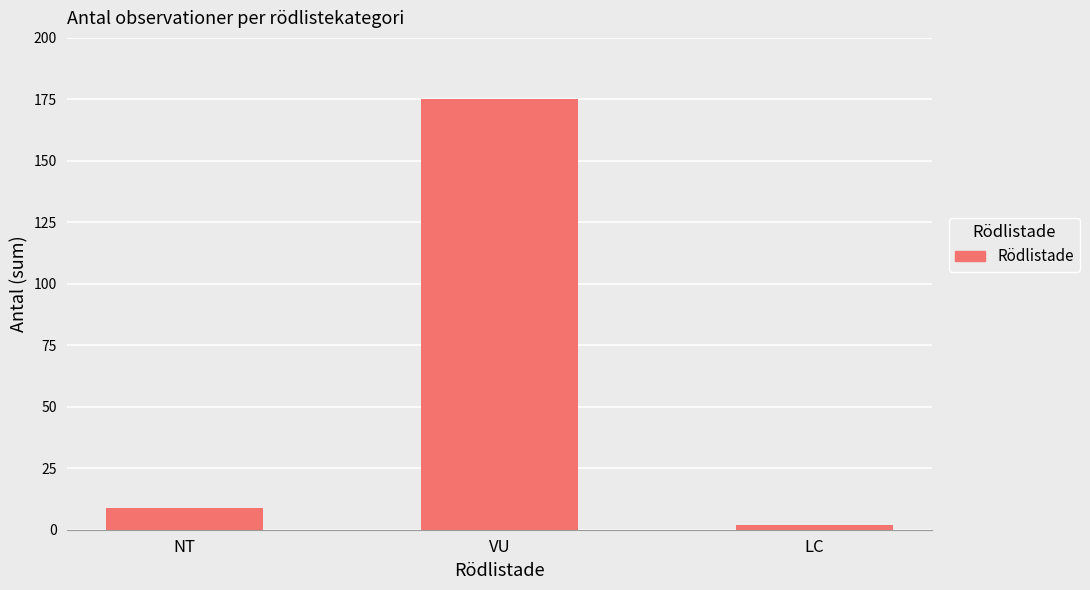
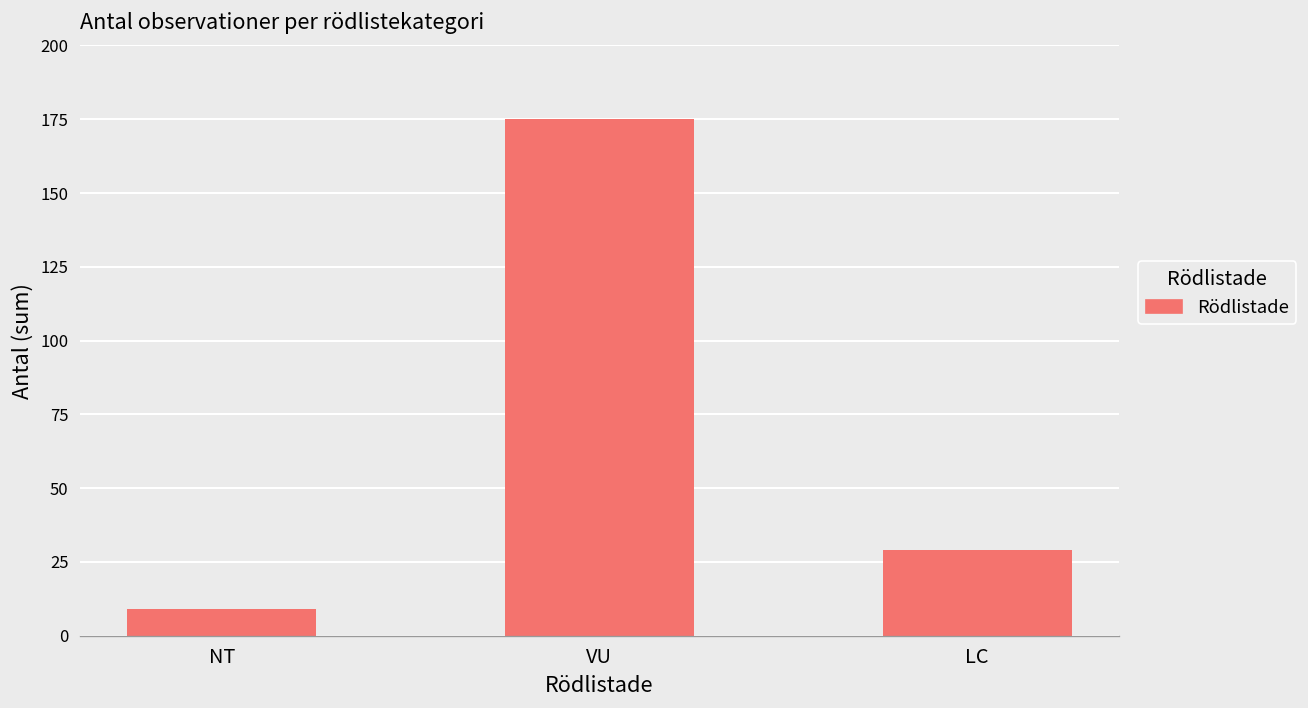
LC: 2 -> 29
